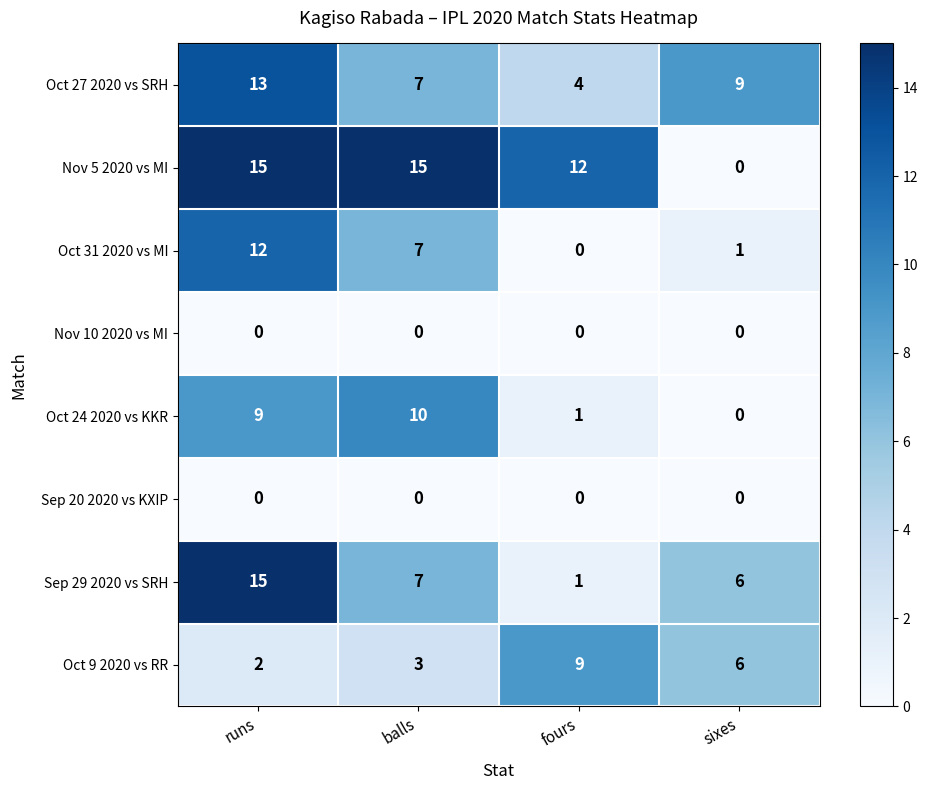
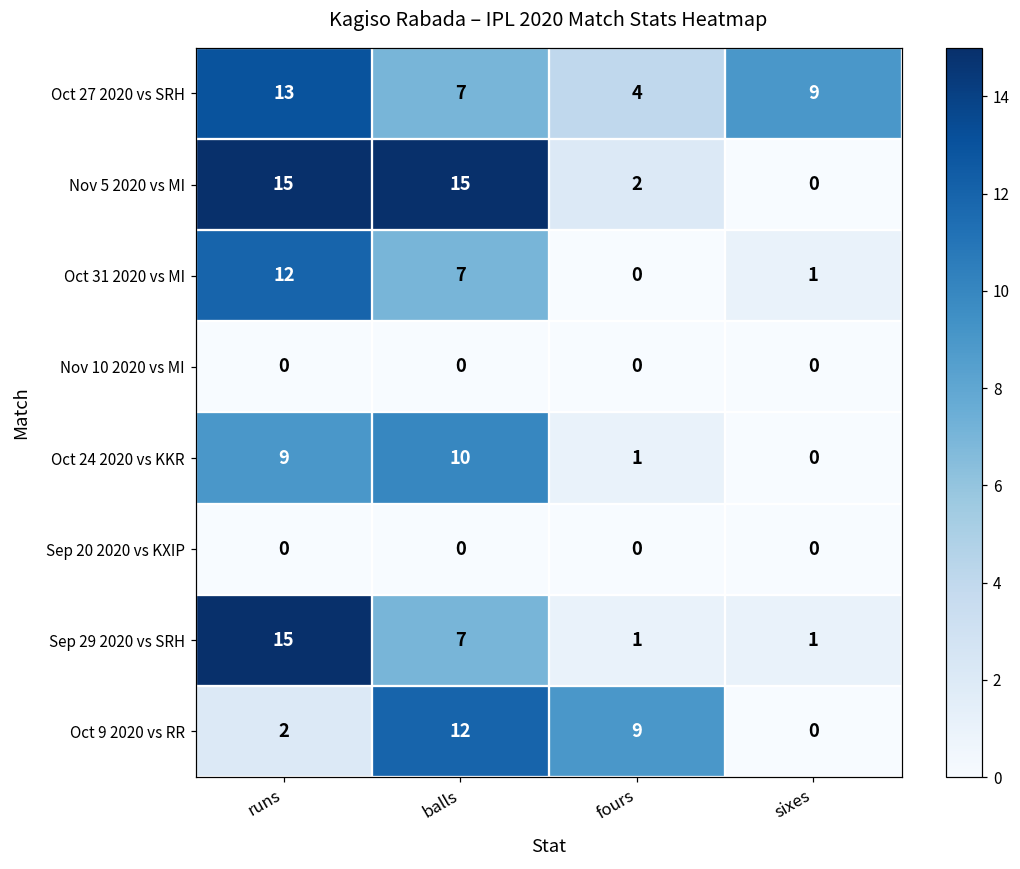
Nov 5 2020 vs MI, fours: 12 -> 2
Sep 29 2020 vs SRH, sixes: 6 -> 1
Oct 9 2020 vs RR, balls: 3 -> 12
Oct 9 2020 vs RR, sixes: 6 -> 0
